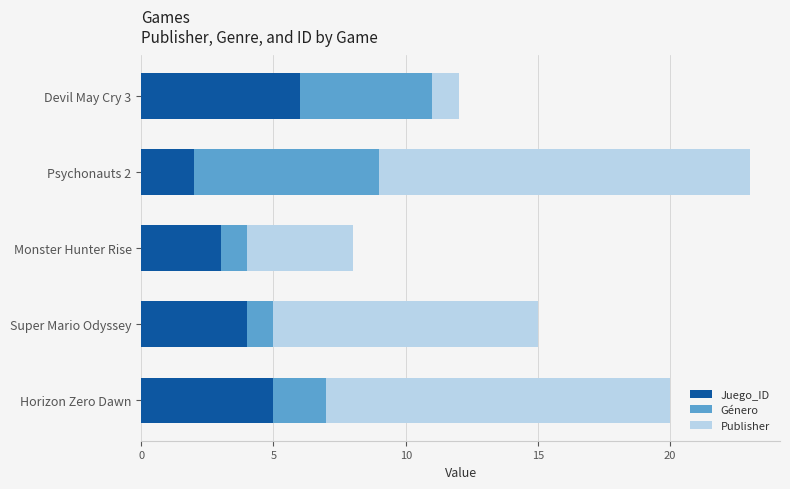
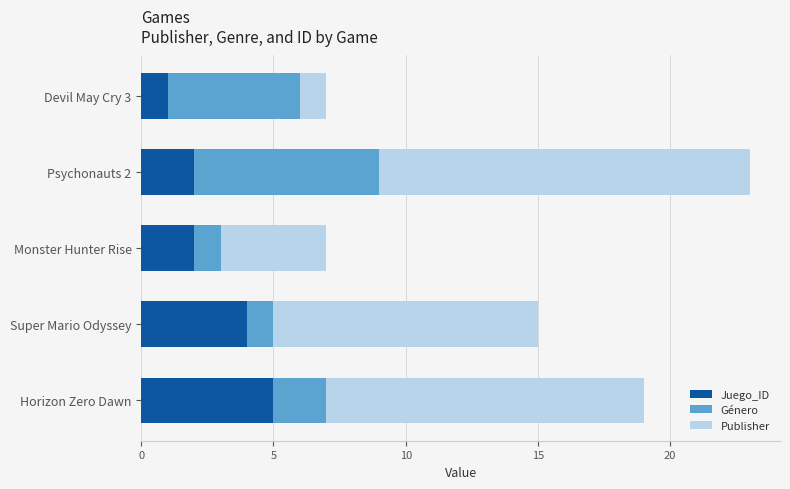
Juego_ID, Devil May Cry 3: 6 -> 1
Juego_ID, Monster Hunter Rise: 3 -> 2
Publisher, Horizon Zero Dawn: 13 -> 12
